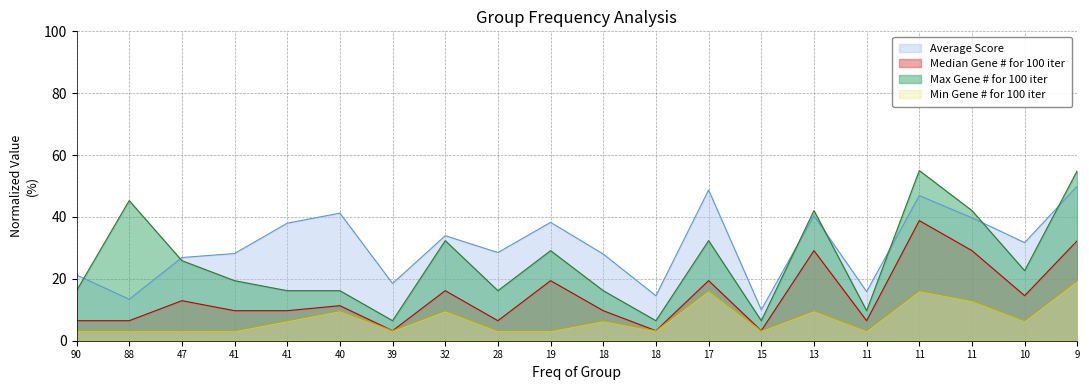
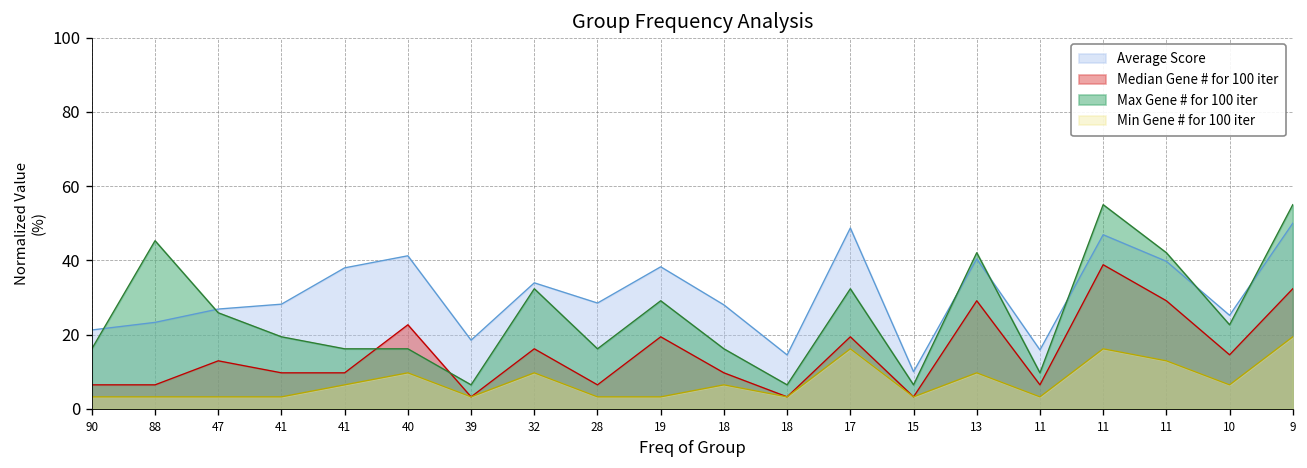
Average Score, 88: 13 -> 23
Median Gene # for 100 iter, 40: 11 -> 23
Average Score, 10: 32 -> 25
